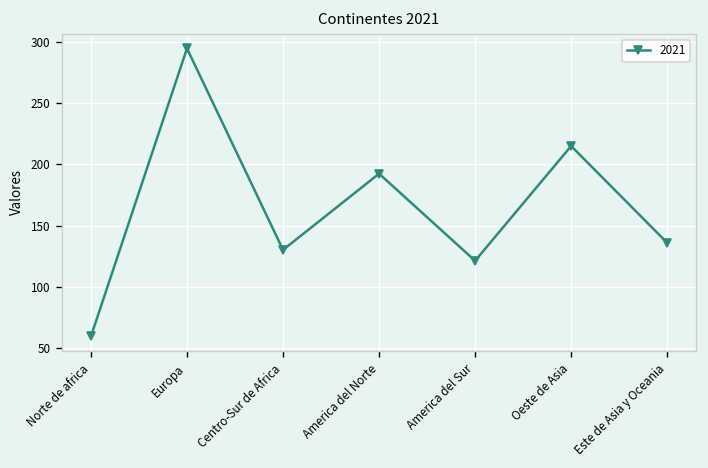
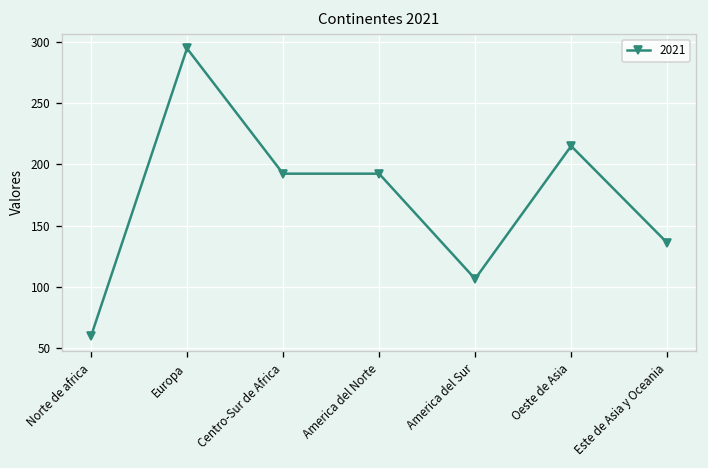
Centro-Sur de Africa: 130 -> 193
America del Sur: 121 -> 107
